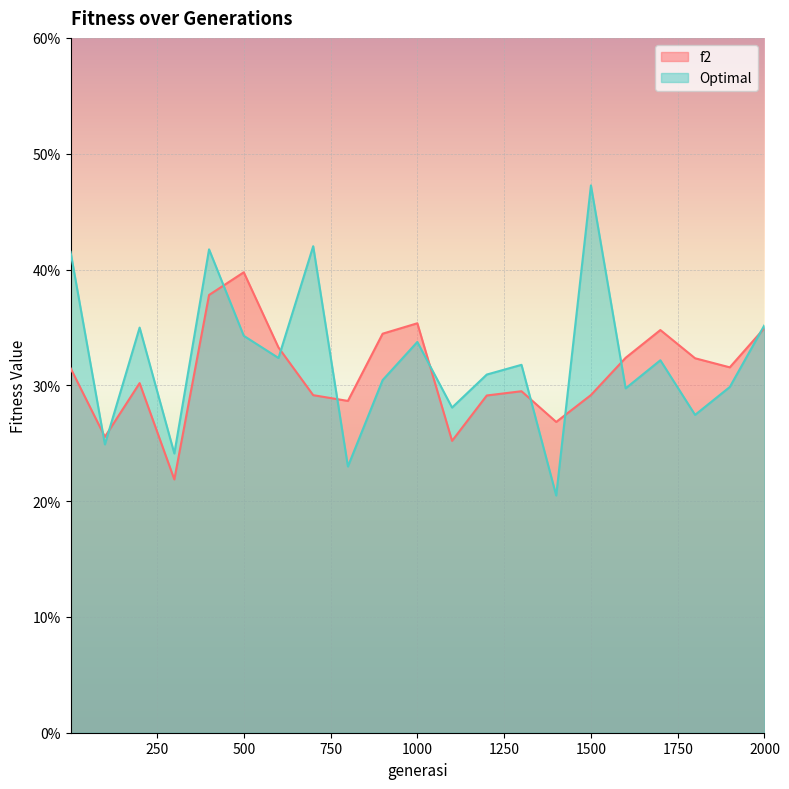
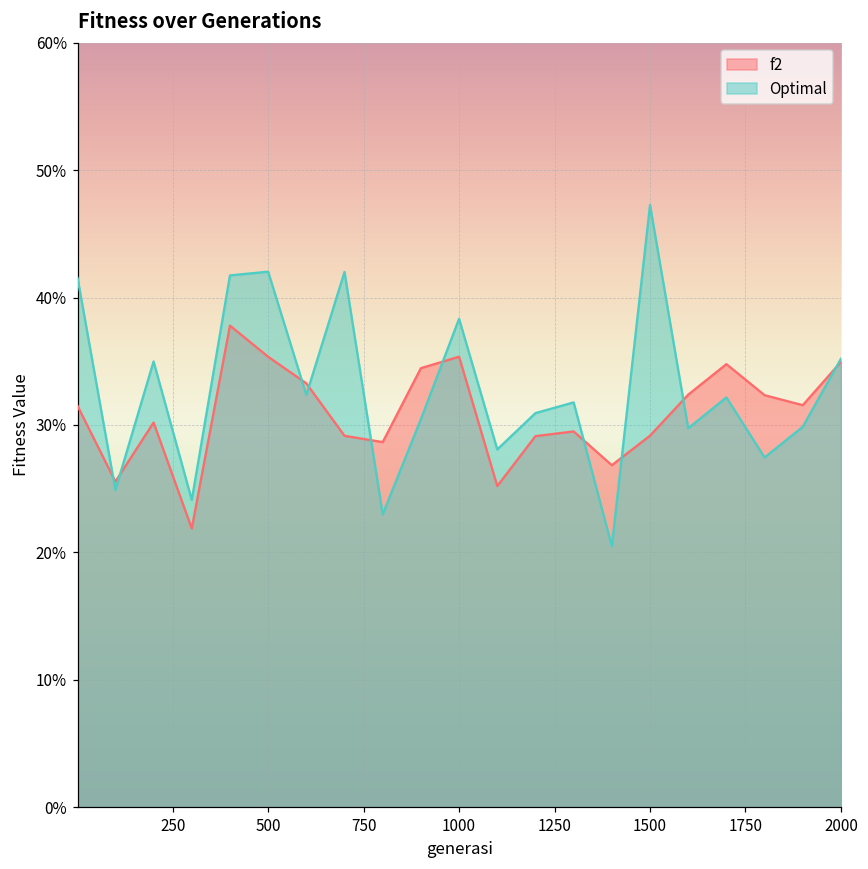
f2, 500: 39.8% -> 35.4%
Optimal, 500: 34.3% -> 42.0%
Optimal, 1000: 33.7% -> 38.3%
